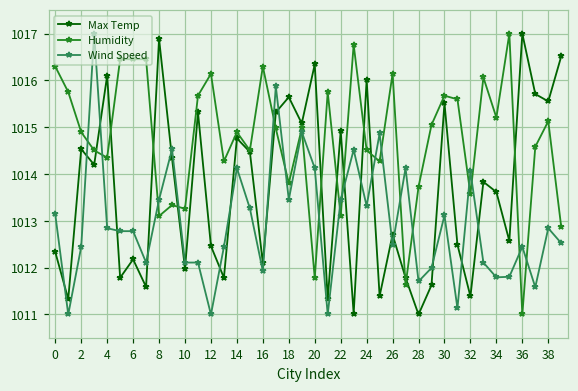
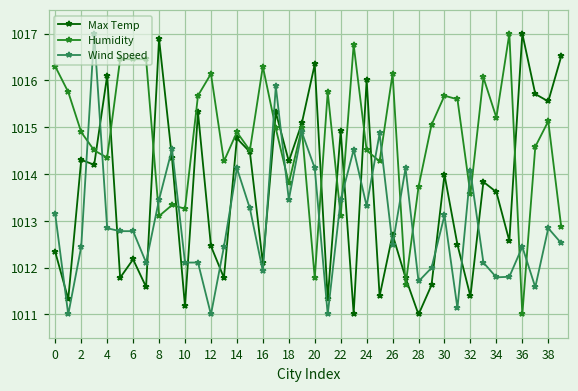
Max Temp, 2: 1014.5 -> 1014.3
Max Temp, 10: 1012.0 -> 1011.2
Max Temp, 18: 1015.6 -> 1014.3
Max Temp, 30: 1015.5 -> 1014.0
